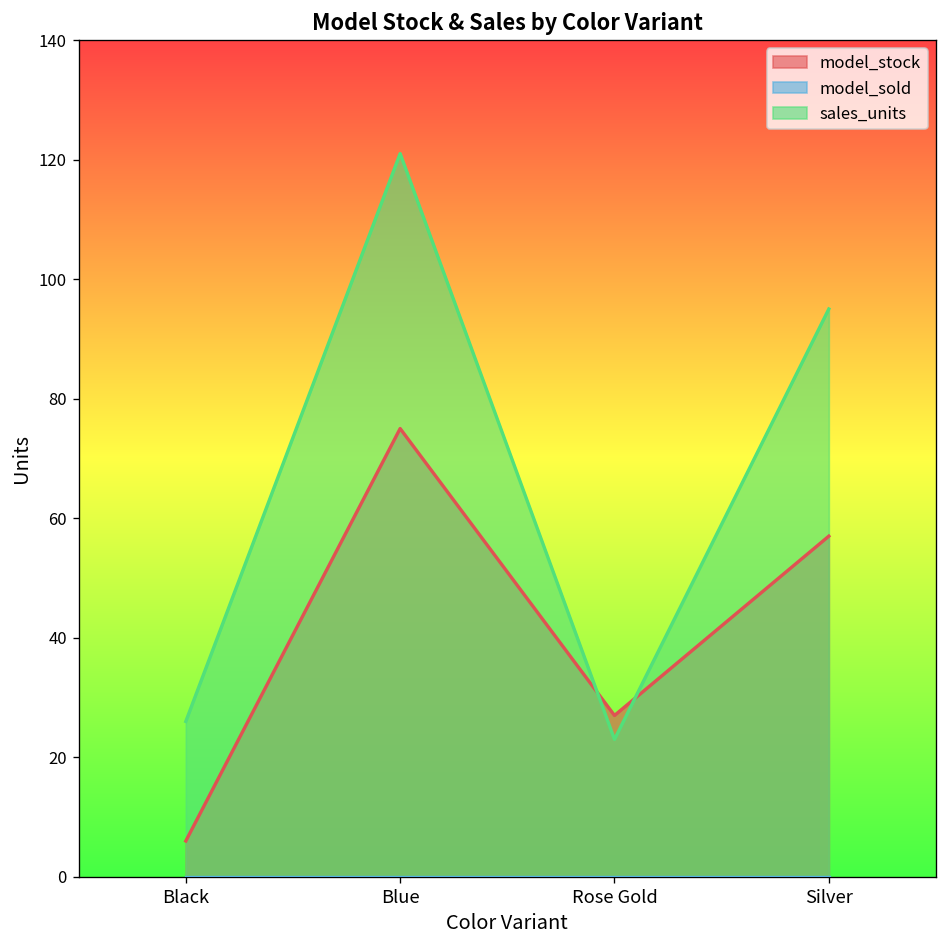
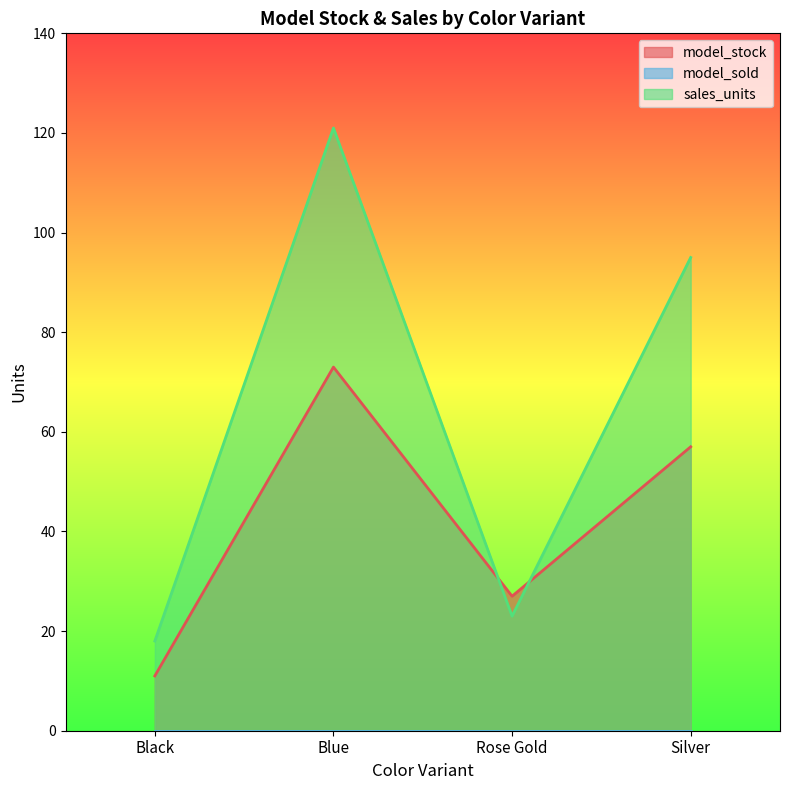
model_stock, Black: 6 -> 11
sales_units, Black: 26 -> 18
model_stock, Blue: 75 -> 73
